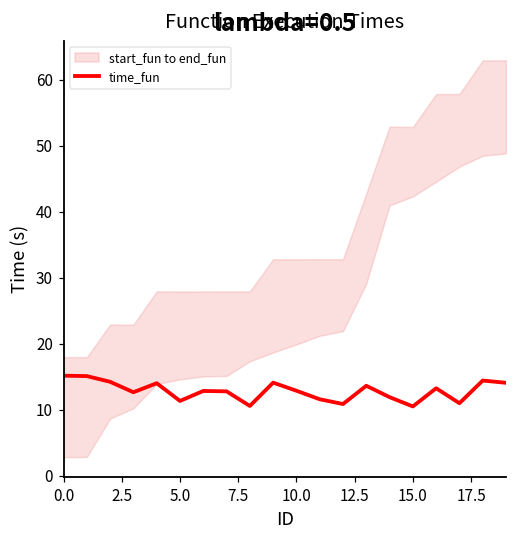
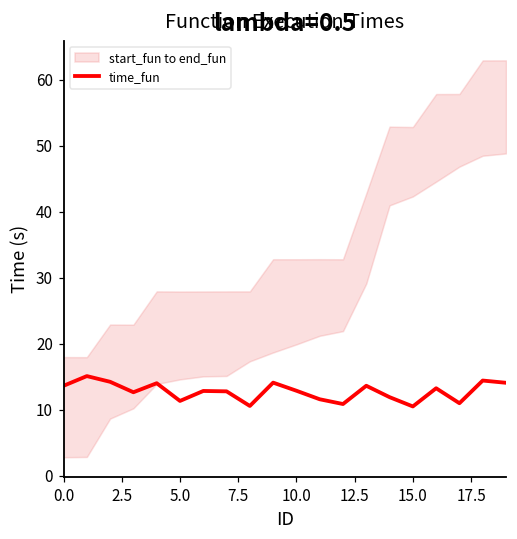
time_fun, 0.0: 15 -> 14
